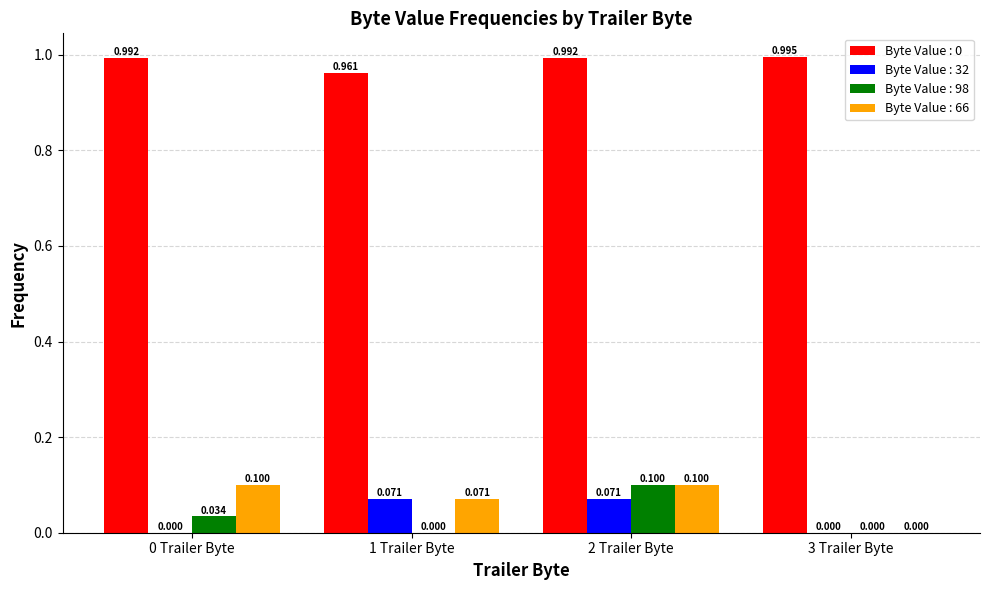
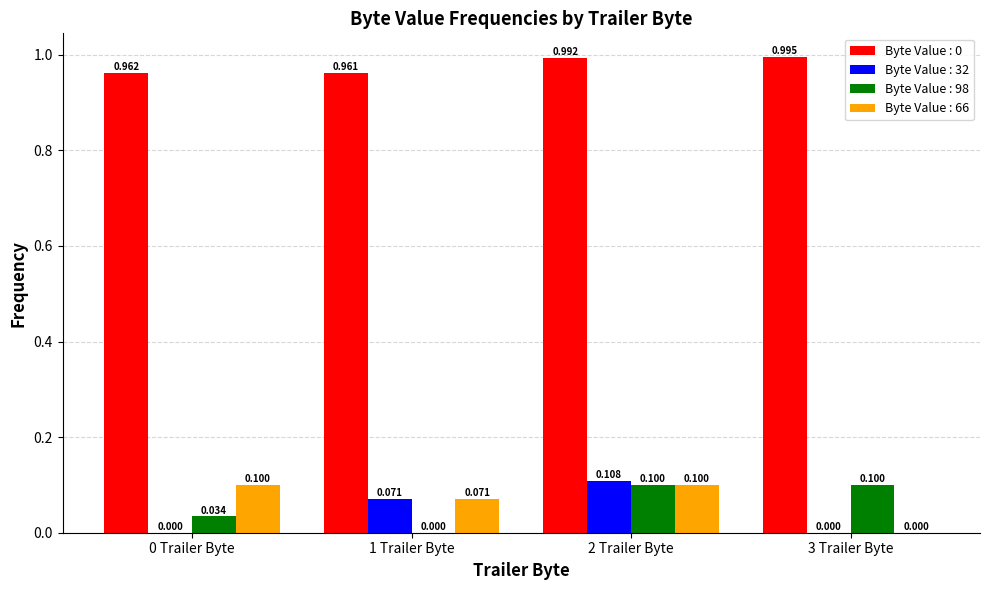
Byte Value : 0, 0 Trailer Byte: 0.992 -> 0.962
Byte Value : 32, 2 Trailer Byte: 0.071 -> 0.108
Byte Value : 98, 3 Trailer Byte: 0.000 -> 0.100
